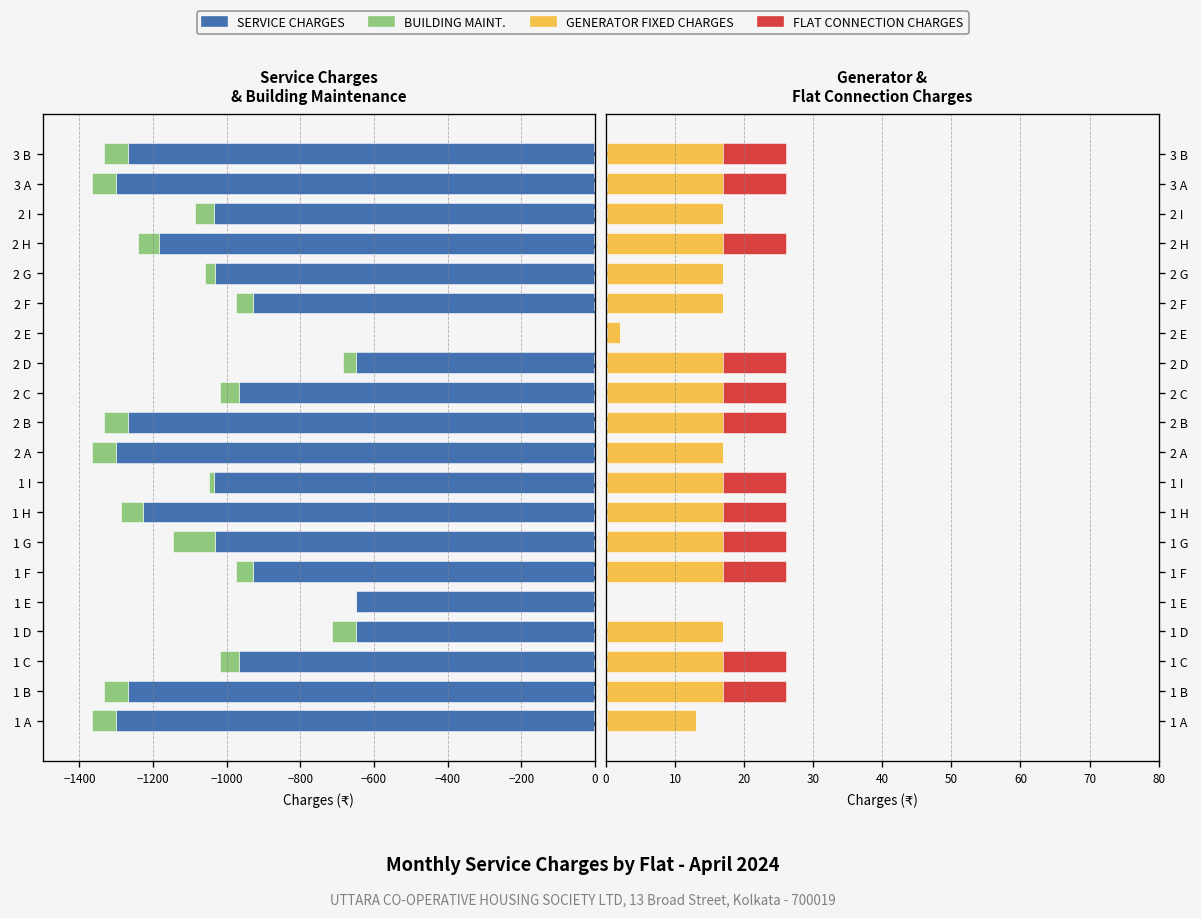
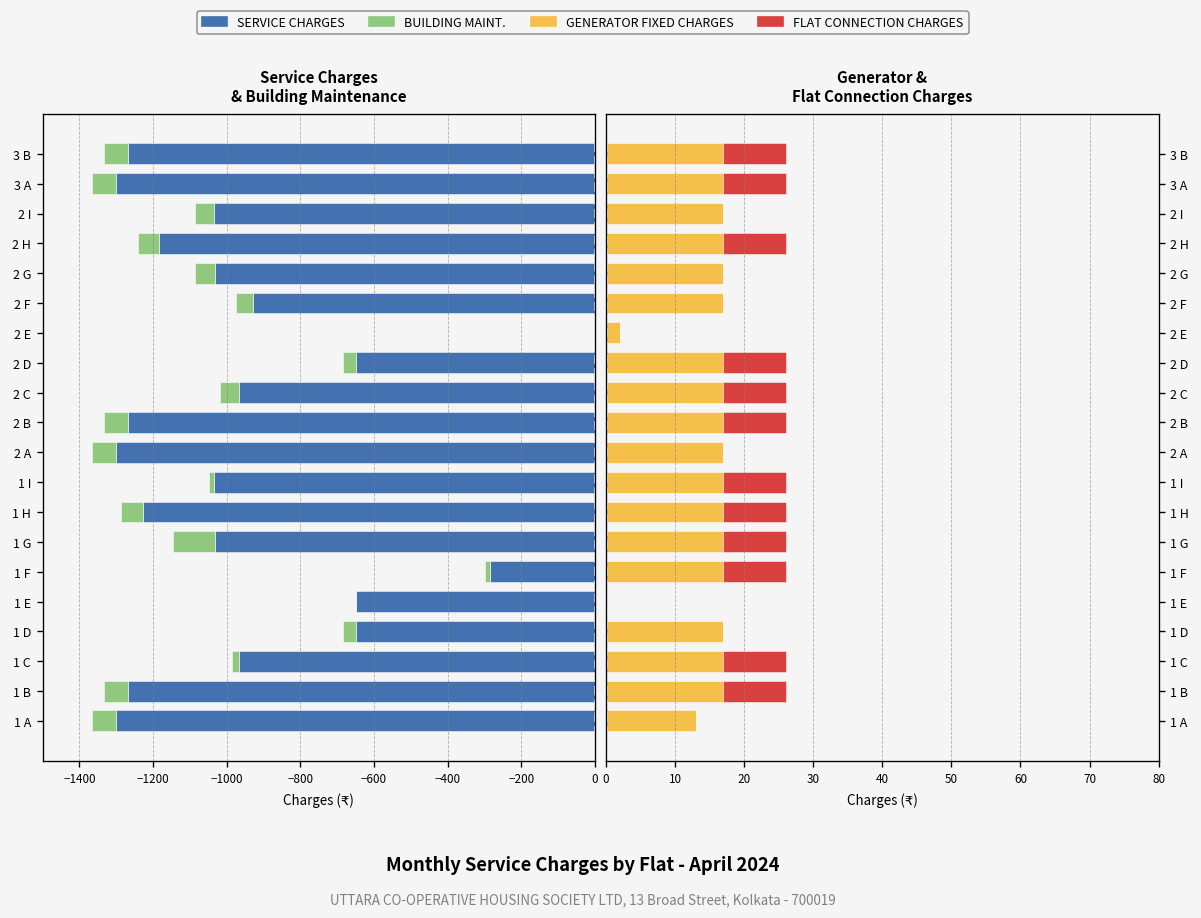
Service Charges & Building Maintenance, BUILDING MAINT., 2 G: -30 -> -50
Service Charges & Building Maintenance, SERVICE CHARGES, 1 F: -930 -> -290
Service Charges & Building Maintenance, BUILDING MAINT., 1 F: -50 -> -20
Service Charges & Building Maintenance, BUILDING MAINT., 1 D: -60 -> -30
Service Charges & Building Maintenance, BUILDING MAINT., 1 C: -50 -> -20
